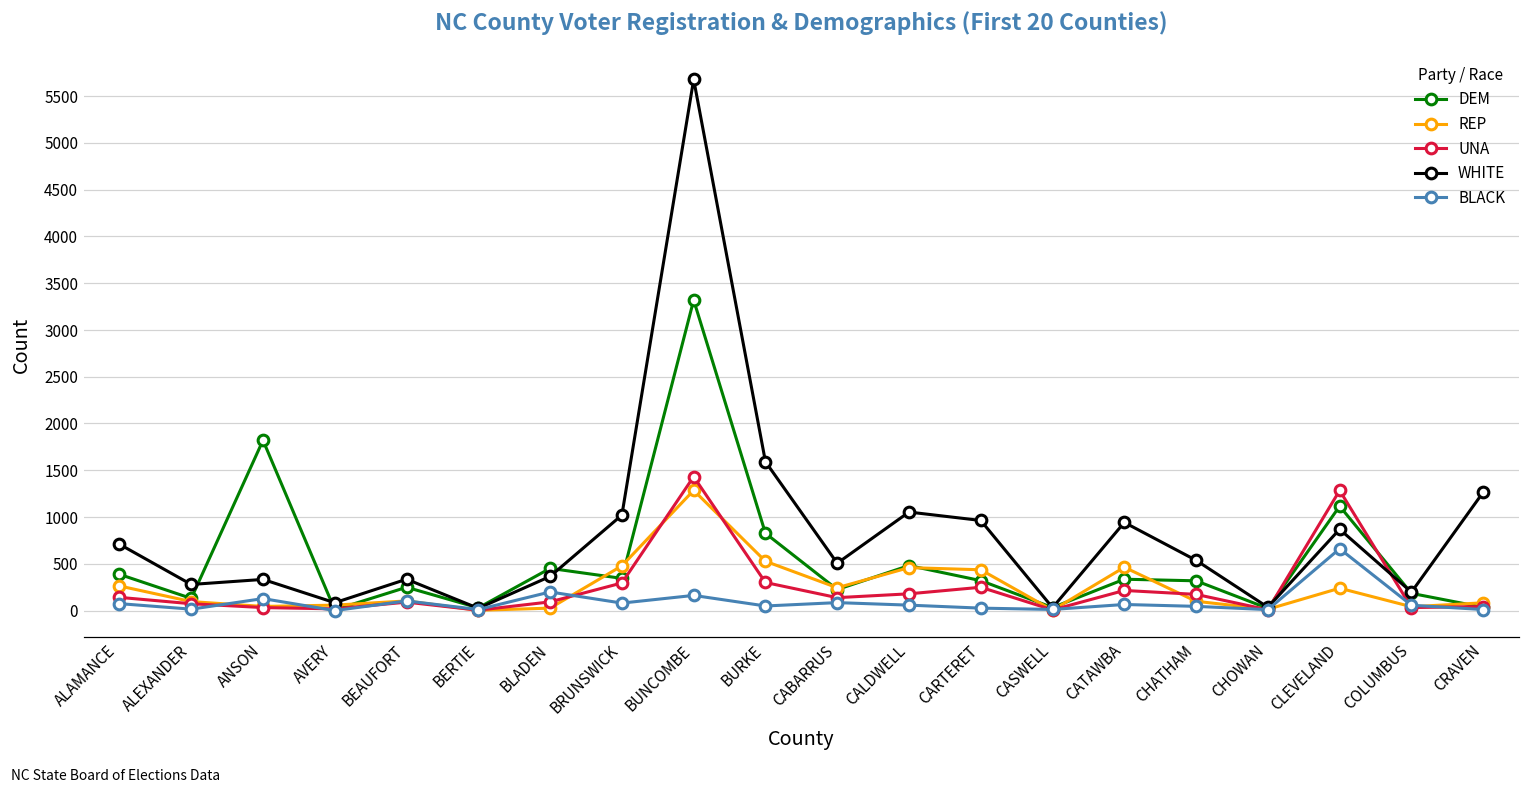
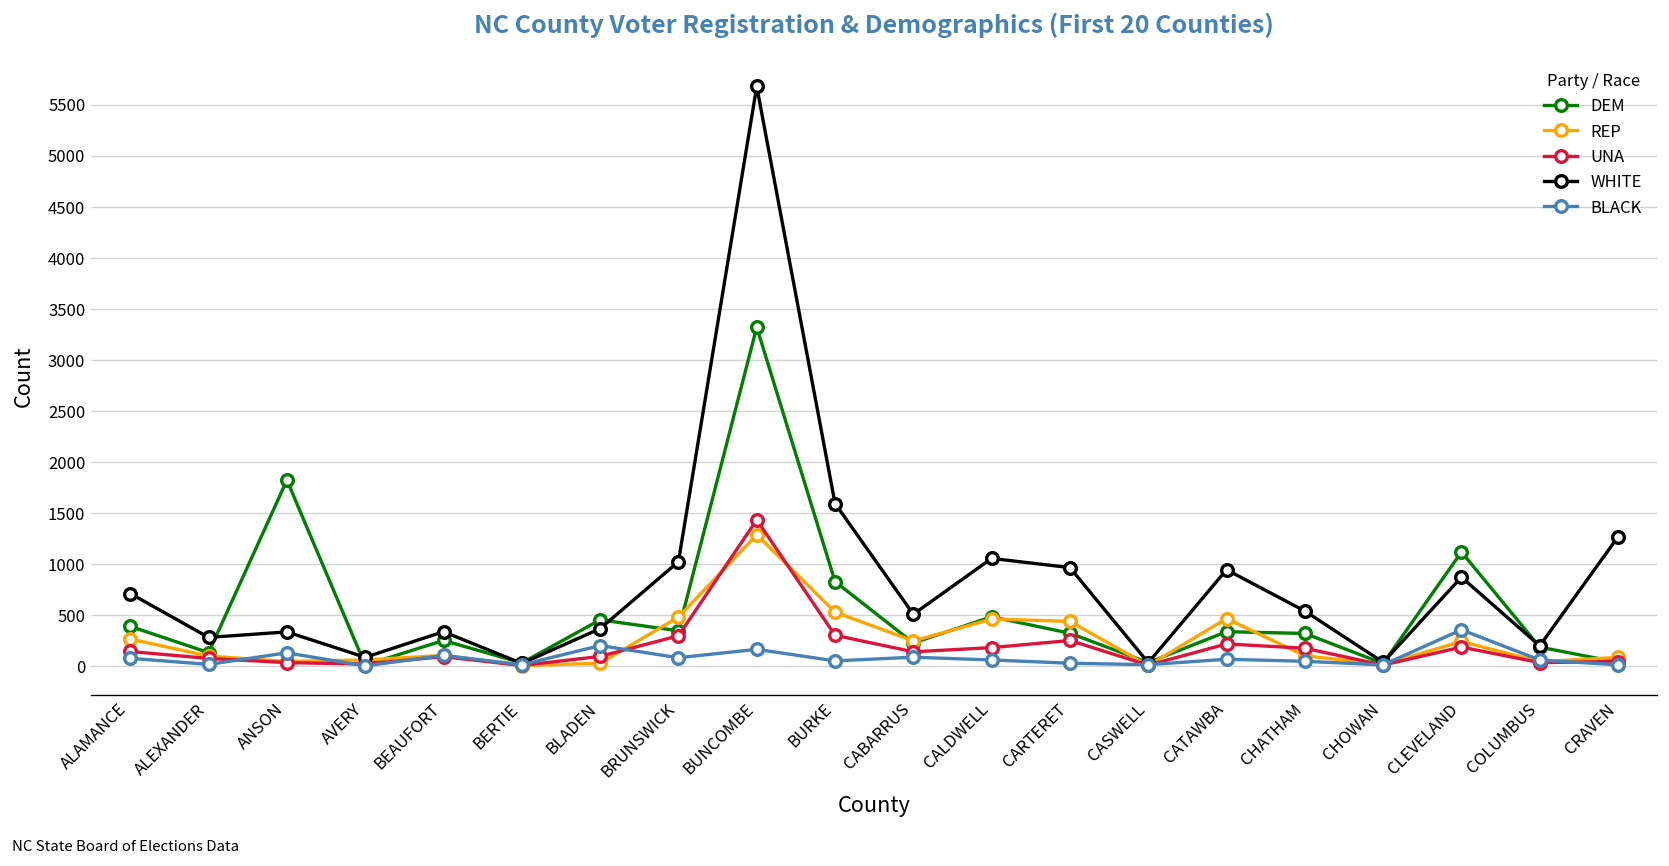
UNA, CLEVELAND: 1300 -> 200
BLACK, CLEVELAND: 700 -> 400
